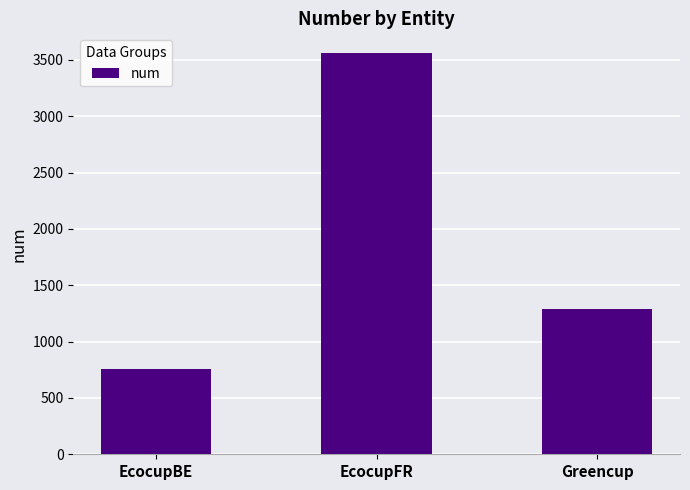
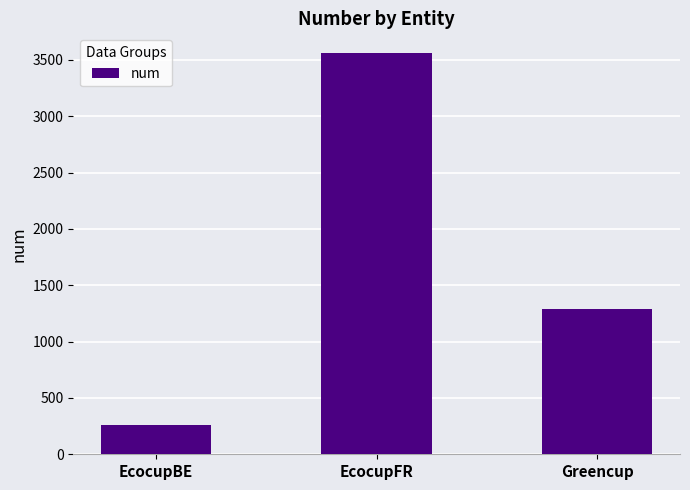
EcocupBE: 760 -> 260
